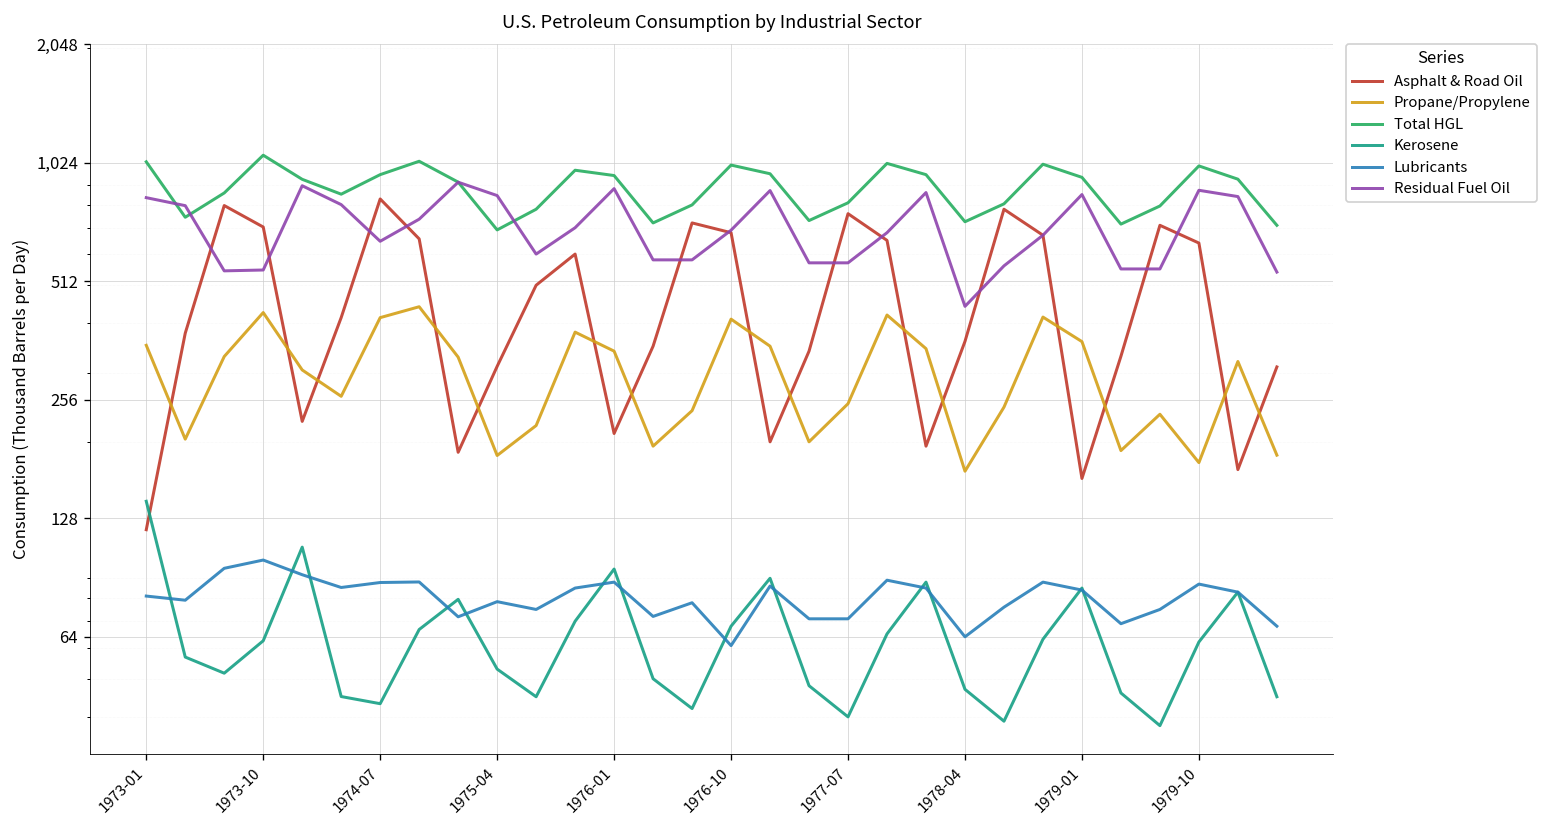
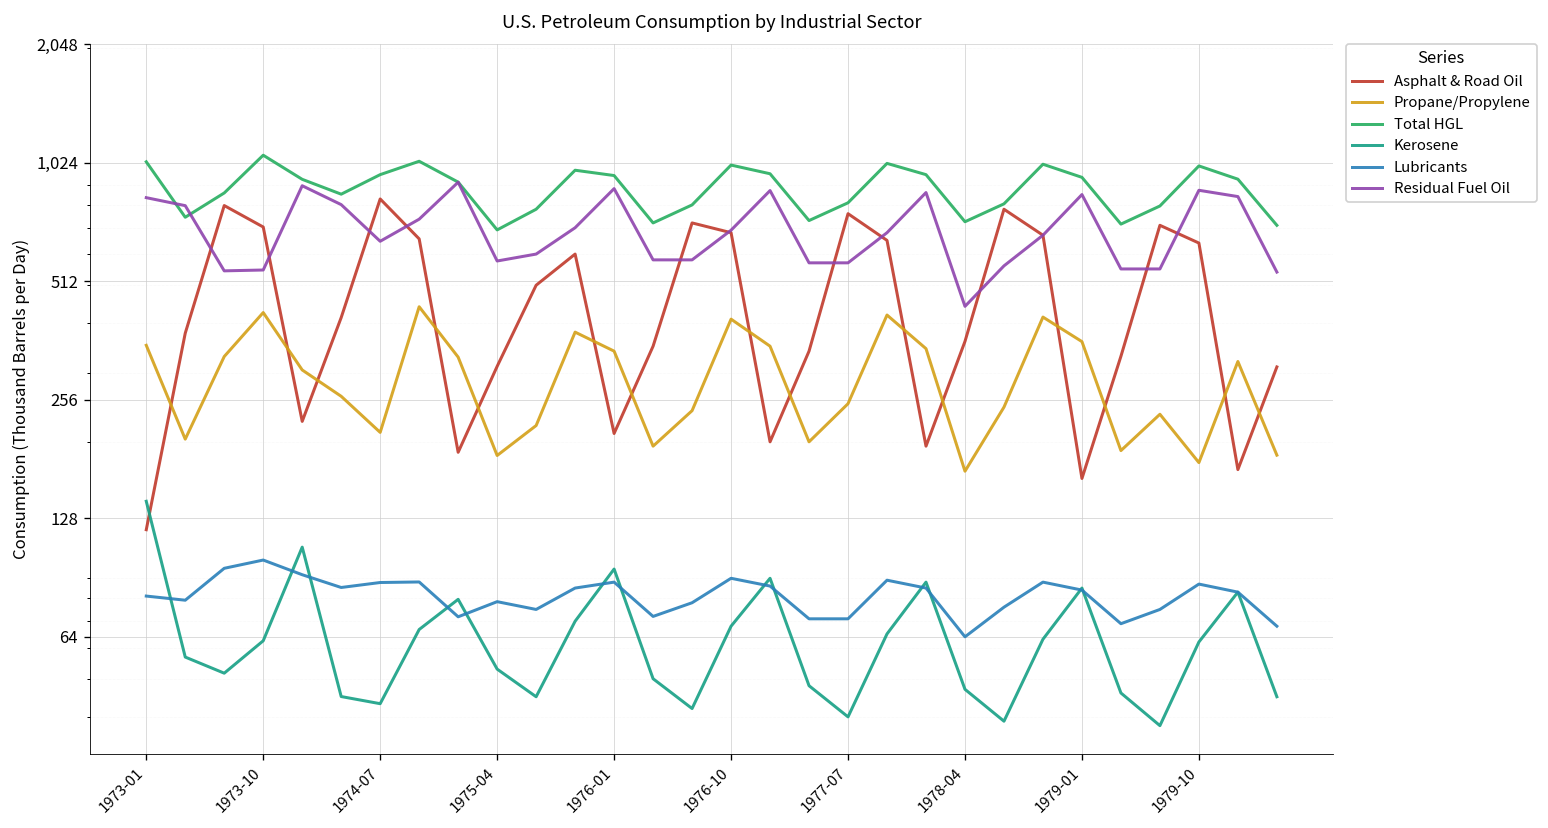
Propane/Propylene, 1974-07: 410 -> 210
Residual Fuel Oil, 1975-04: 840 -> 580
Lubricants, 1976-10: 61 -> 90
